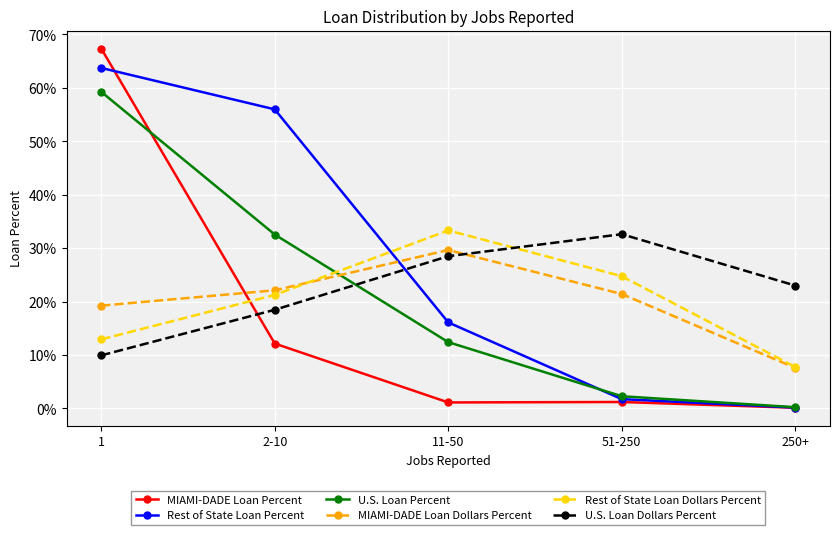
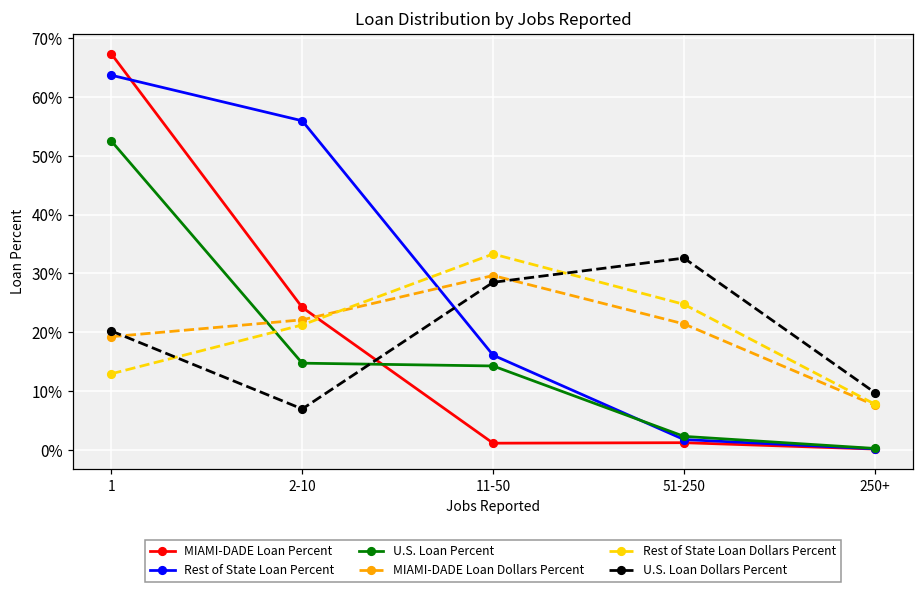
U.S. Loan Percent, 1: 59% -> 53%
U.S. Loan Dollars Percent, 1: 10% -> 20%
MIAMI-DADE Loan Percent, 2-10: 12% -> 24%
U.S. Loan Percent, 2-10: 33% -> 15%
U.S. Loan Dollars Percent, 2-10: 18% -> 7%
U.S. Loan Percent, 11-50: 12% -> 14%
U.S. Loan Dollars Percent, 250+: 23% -> 10%
